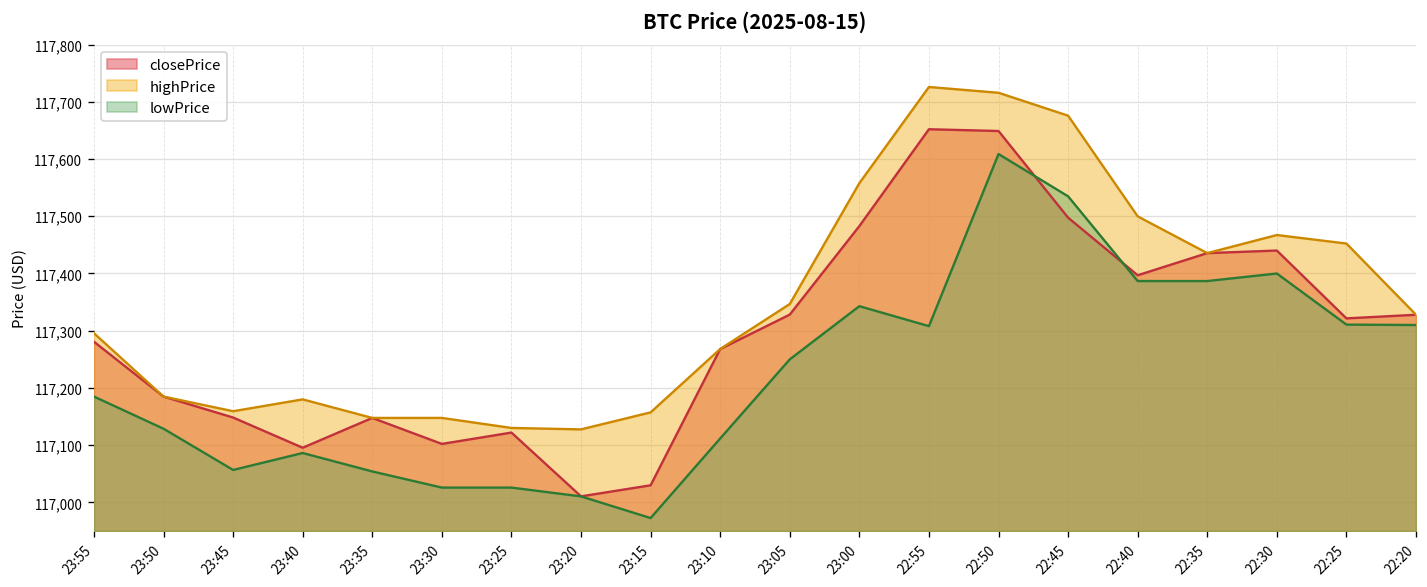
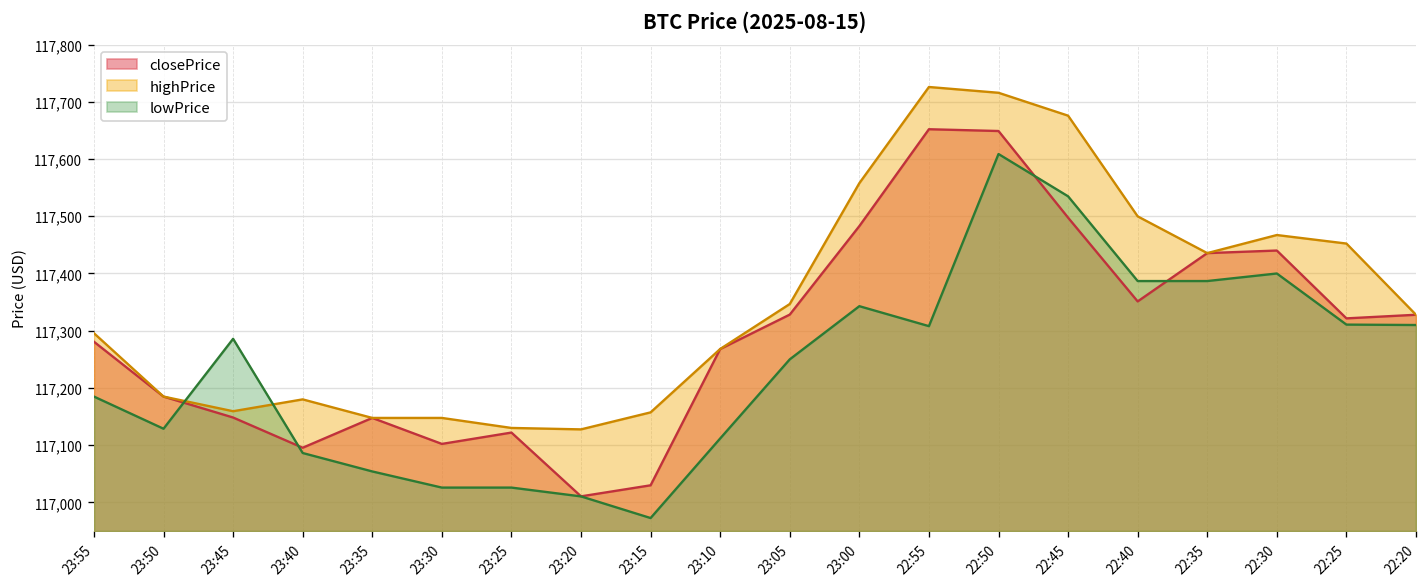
lowPrice, 23:45: 117,060 -> 117,290
closePrice, 22:40: 117,400 -> 117,350
